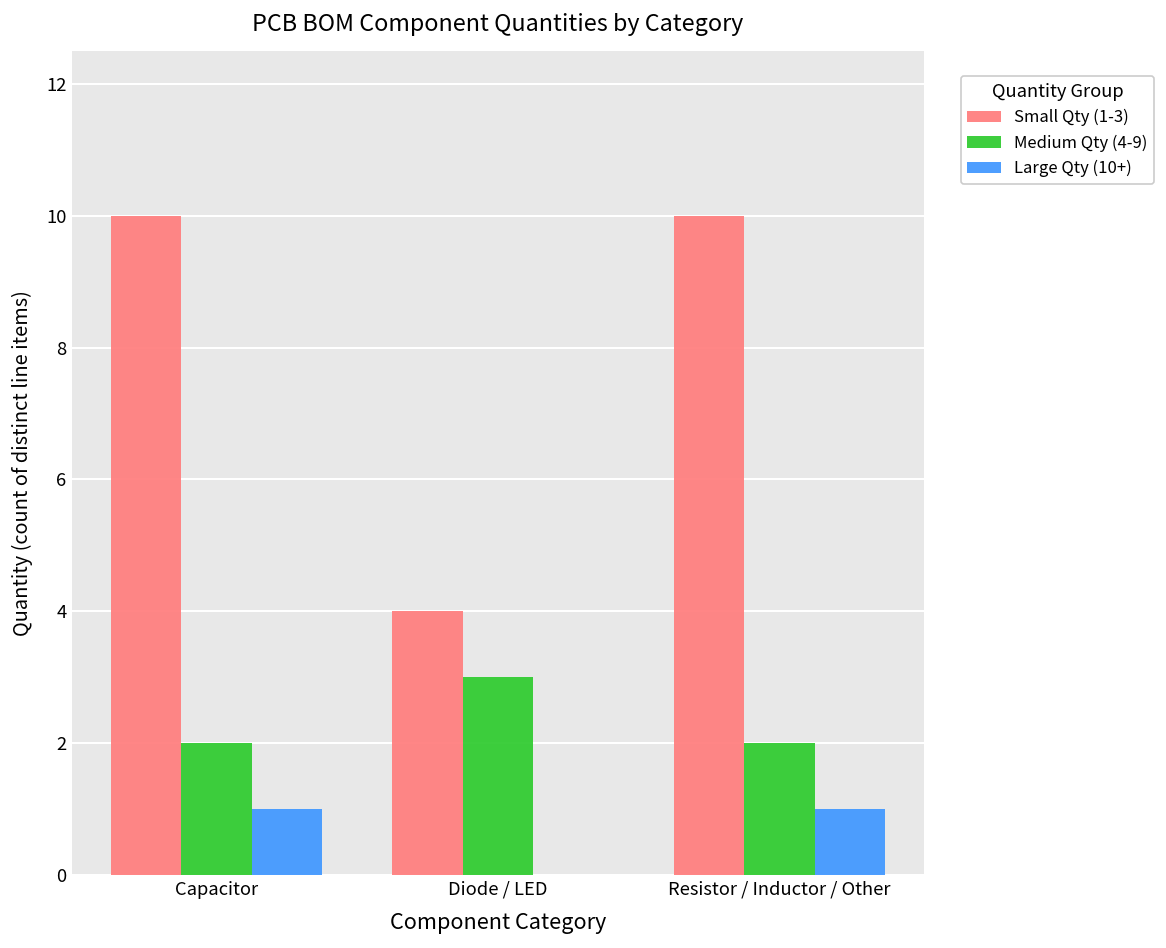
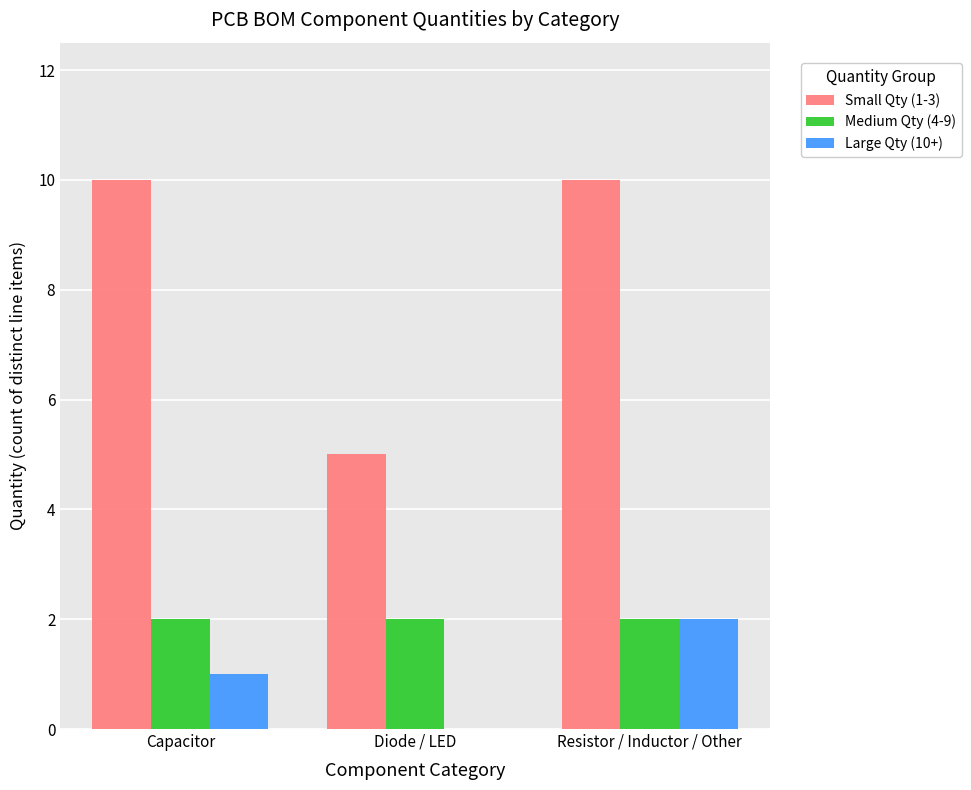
Small Qty (1-3), Diode / LED: 4 -> 5
Medium Qty (4-9), Diode / LED: 3 -> 2
Large Qty (10+), Resistor / Inductor / Other: 1 -> 2
